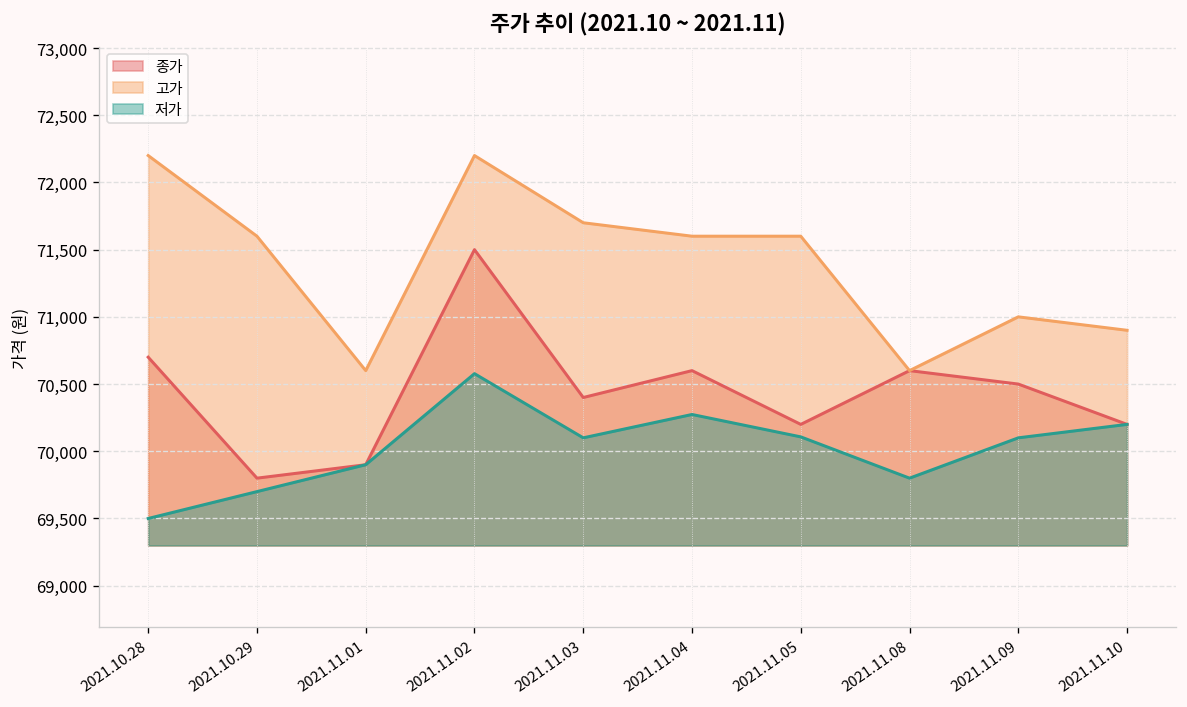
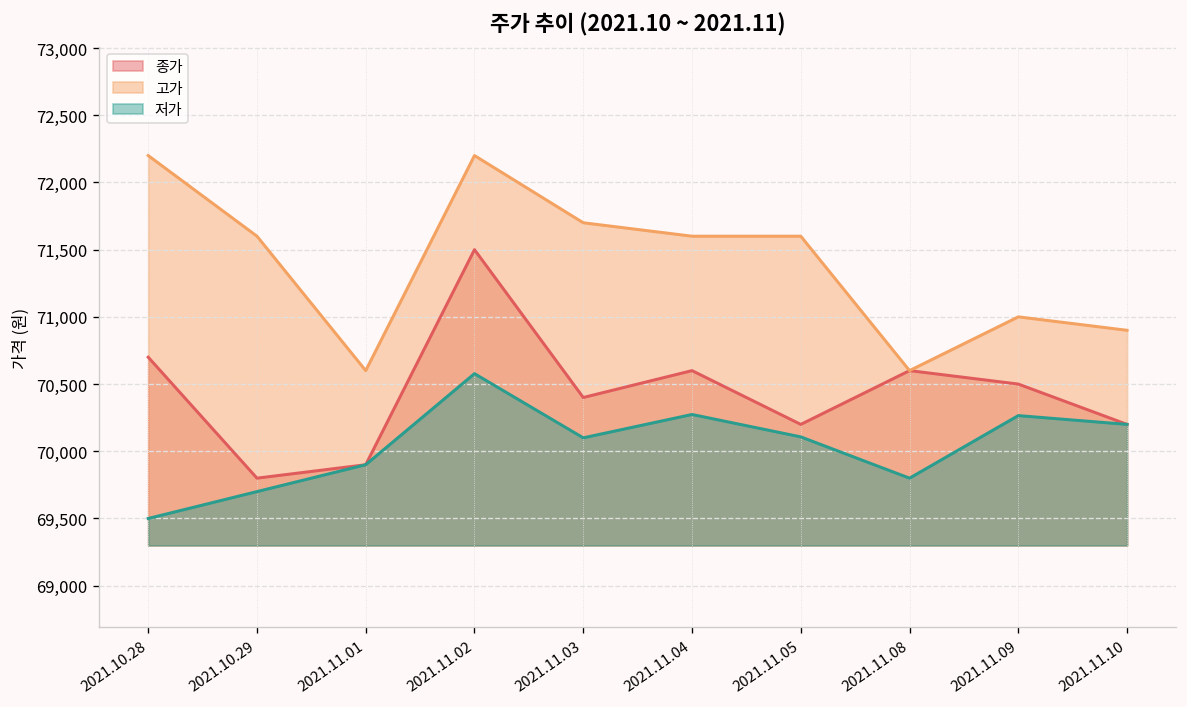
저가, 2021.11.09: 70,100 -> 70,270
